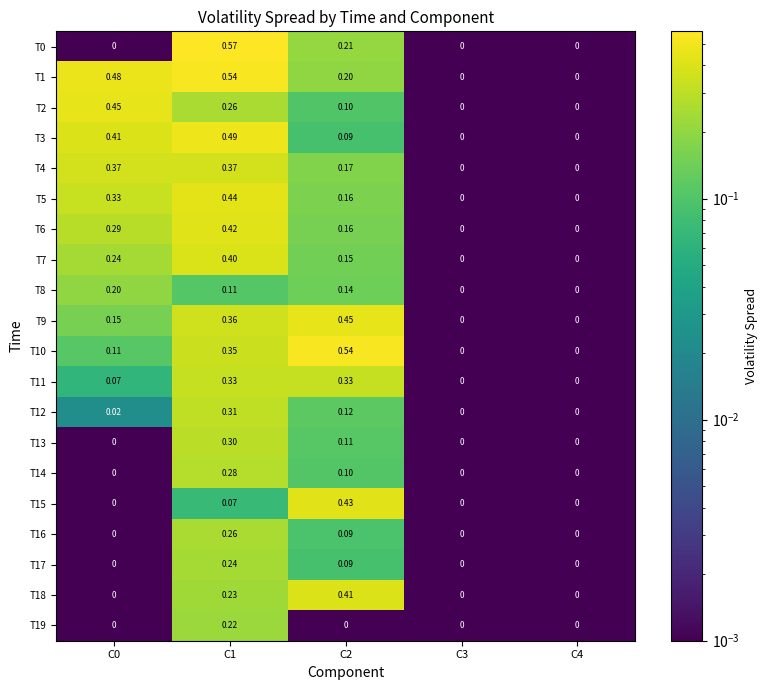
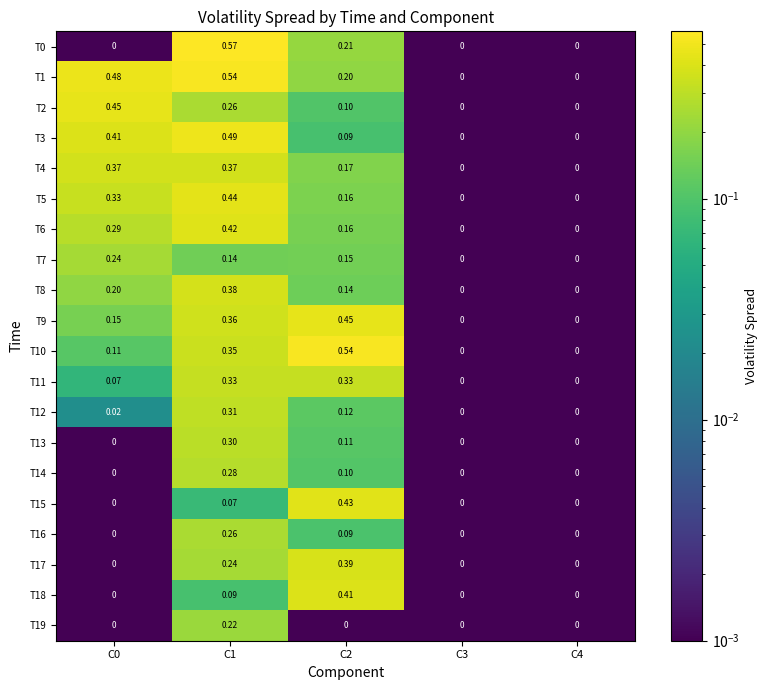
T7, C1: 0.40 -> 0.14
T8, C1: 0.11 -> 0.38
T17, C2: 0.09 -> 0.39
T18, C1: 0.23 -> 0.09
